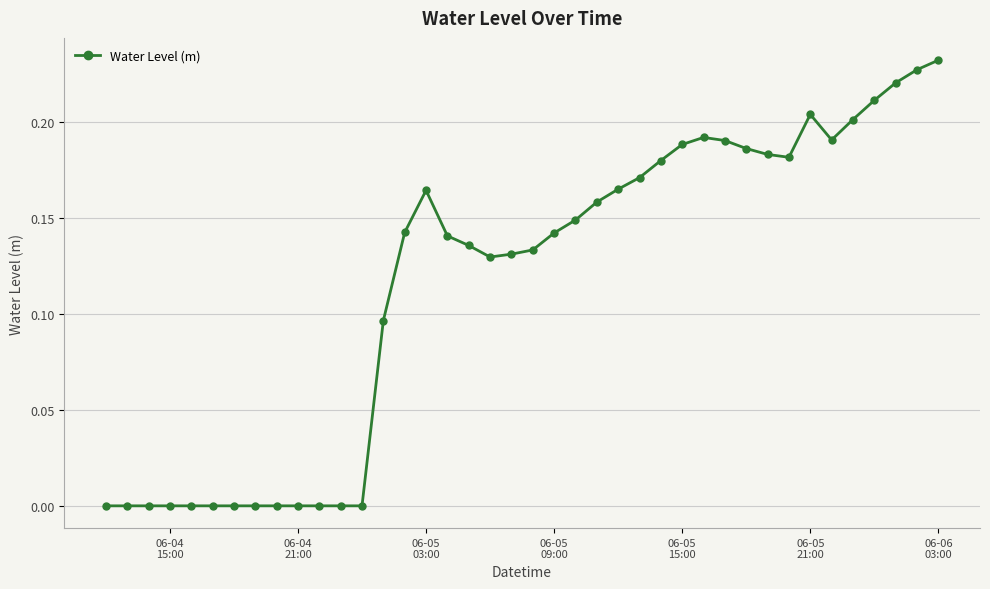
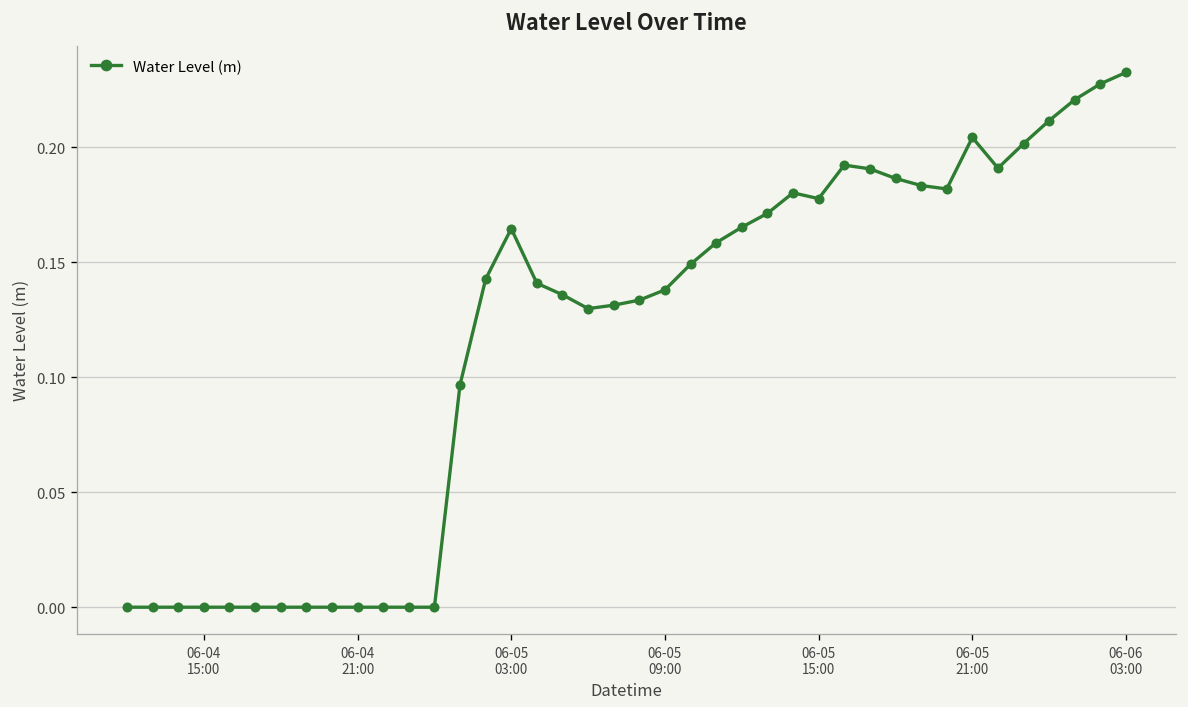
06-05 09:00: 0.142 -> 0.138
06-05 15:00: 0.189 -> 0.178
